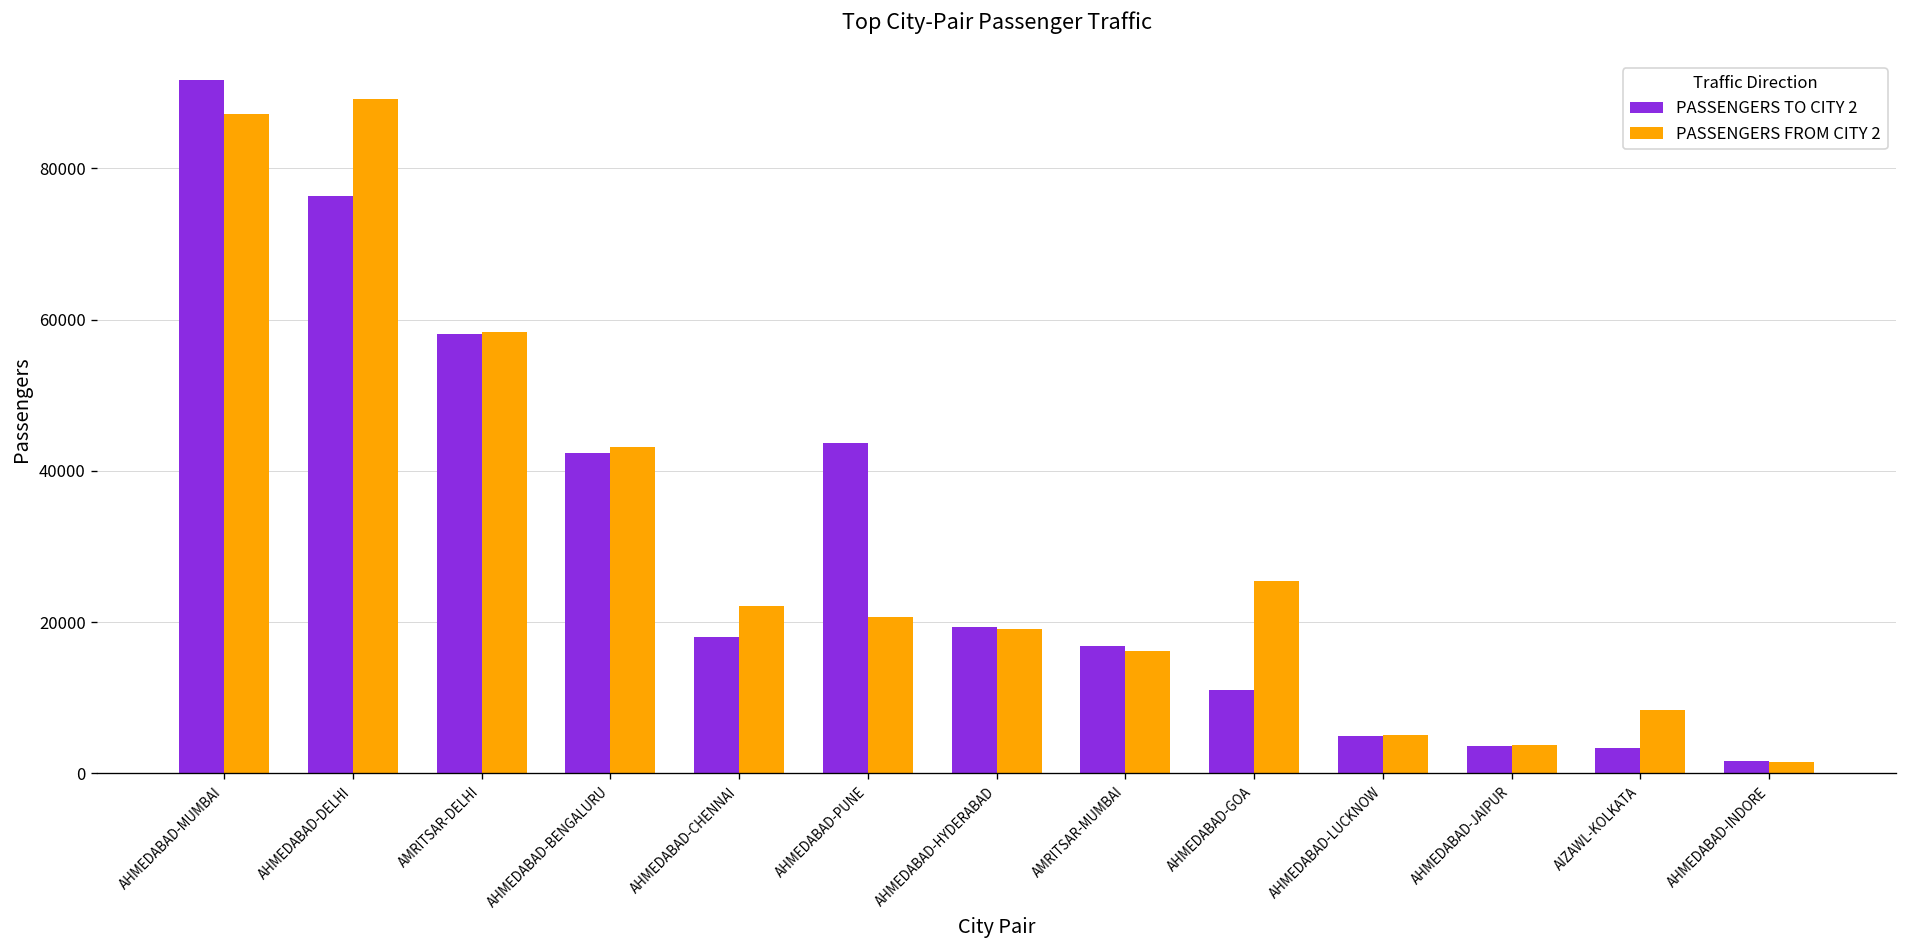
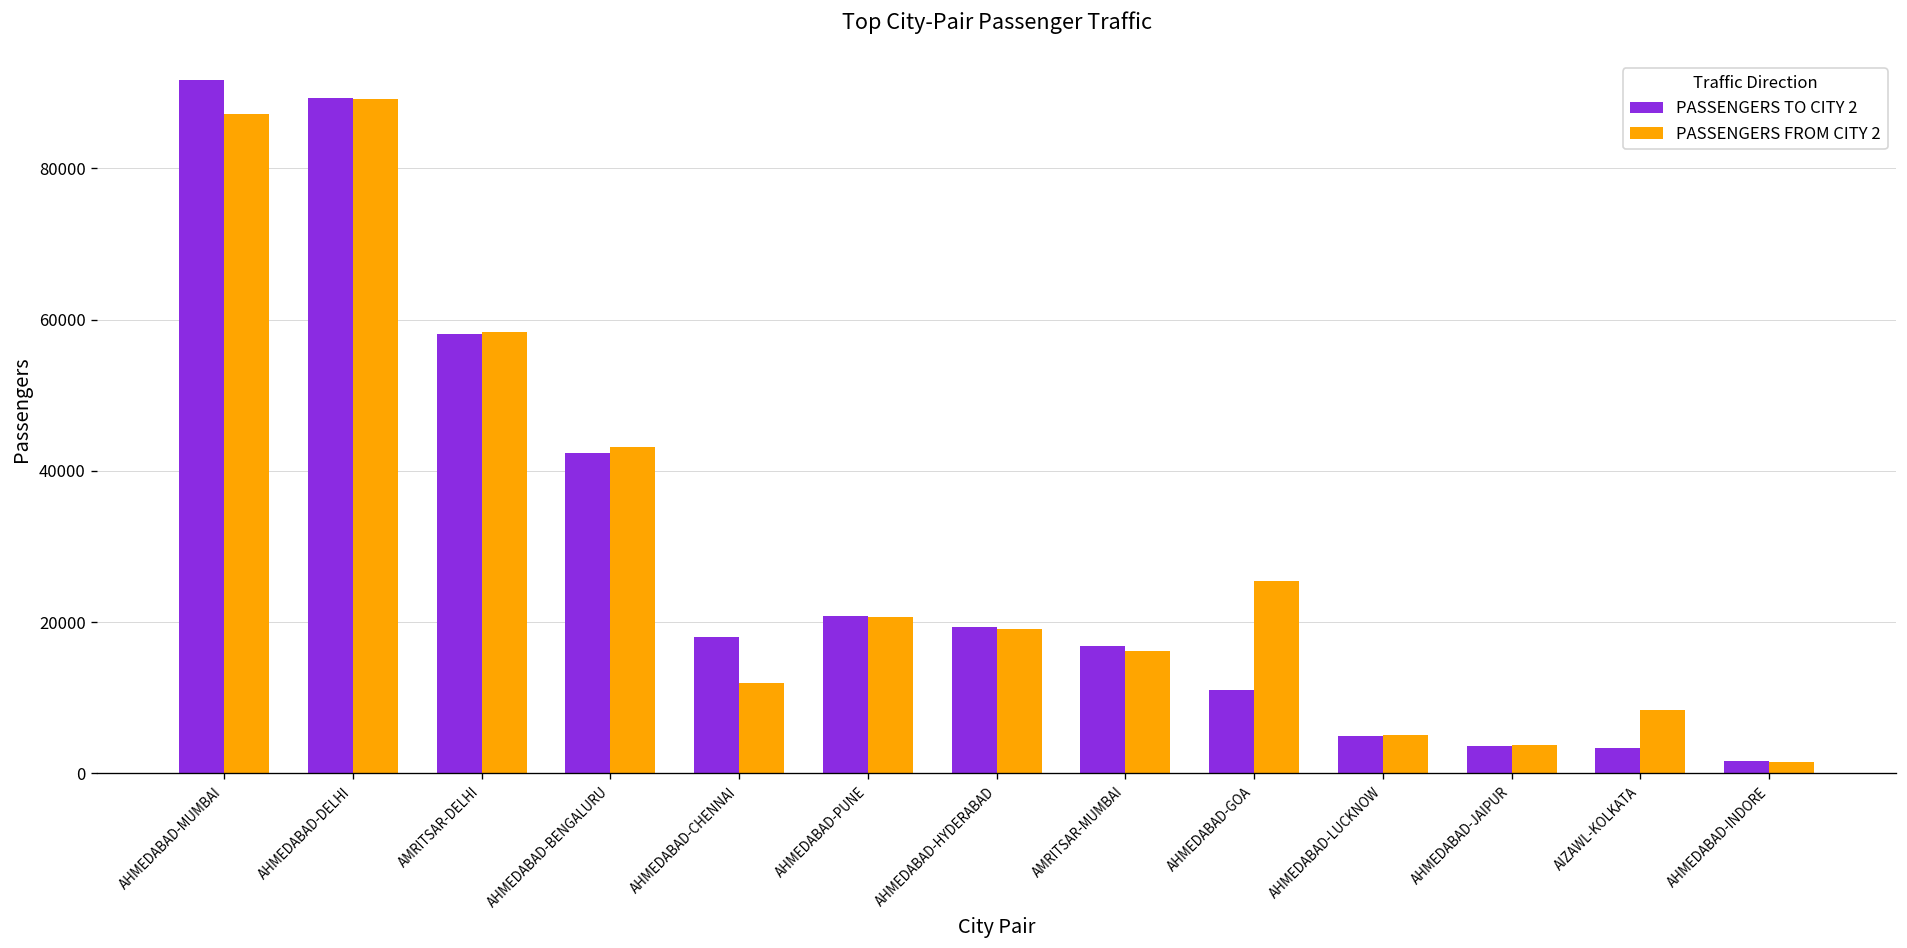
PASSENGERS TO CITY 2, AHMEDABAD-DELHI: 76000 -> 89000
PASSENGERS FROM CITY 2, AHMEDABAD-CHENNAI: 22000 -> 12000
PASSENGERS TO CITY 2, AHMEDABAD-PUNE: 44000 -> 21000
